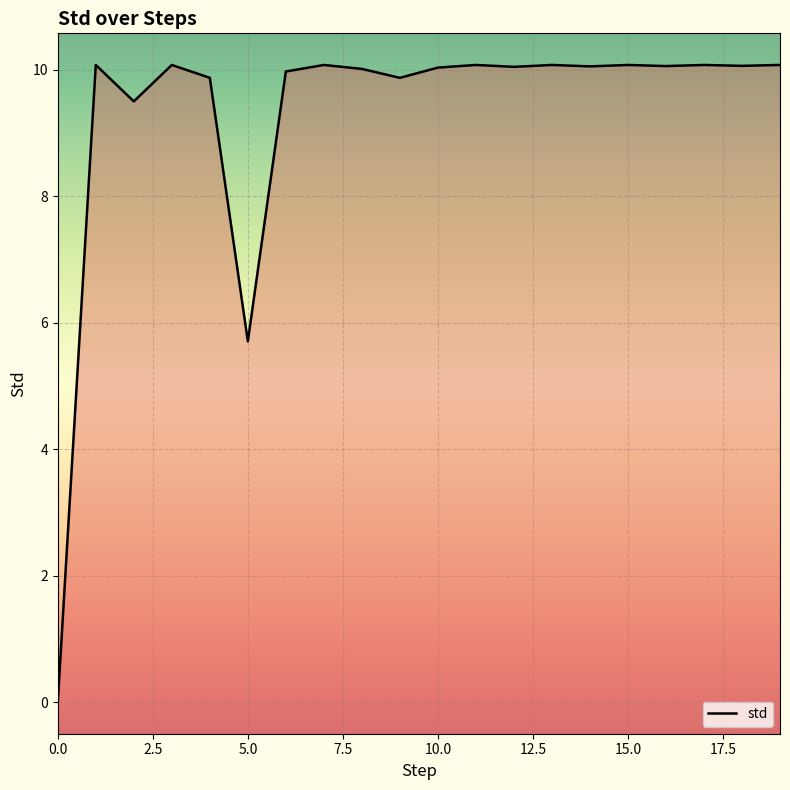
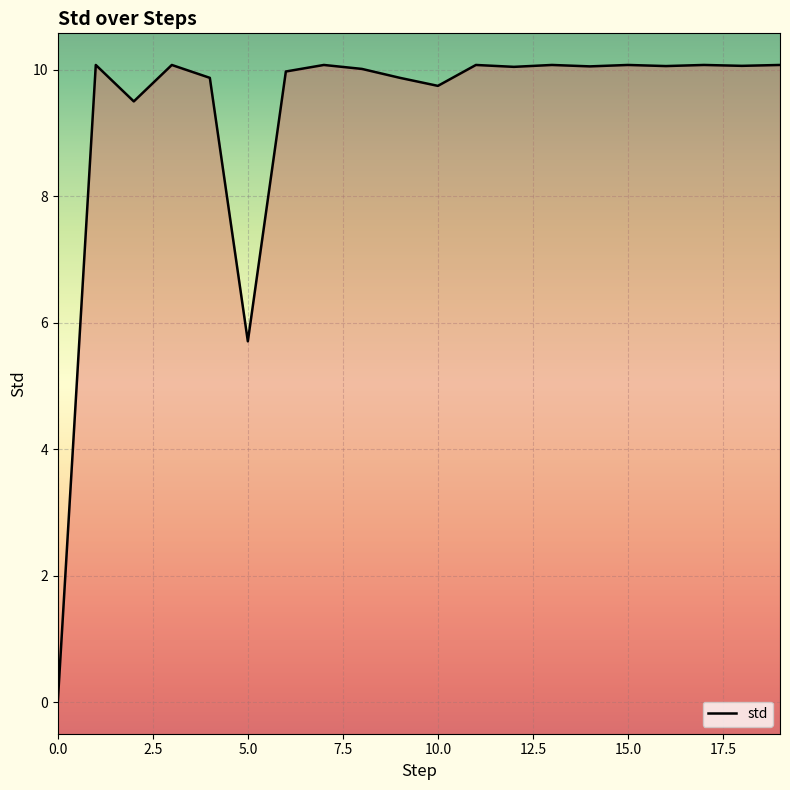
10.0: 10.0 -> 9.7
